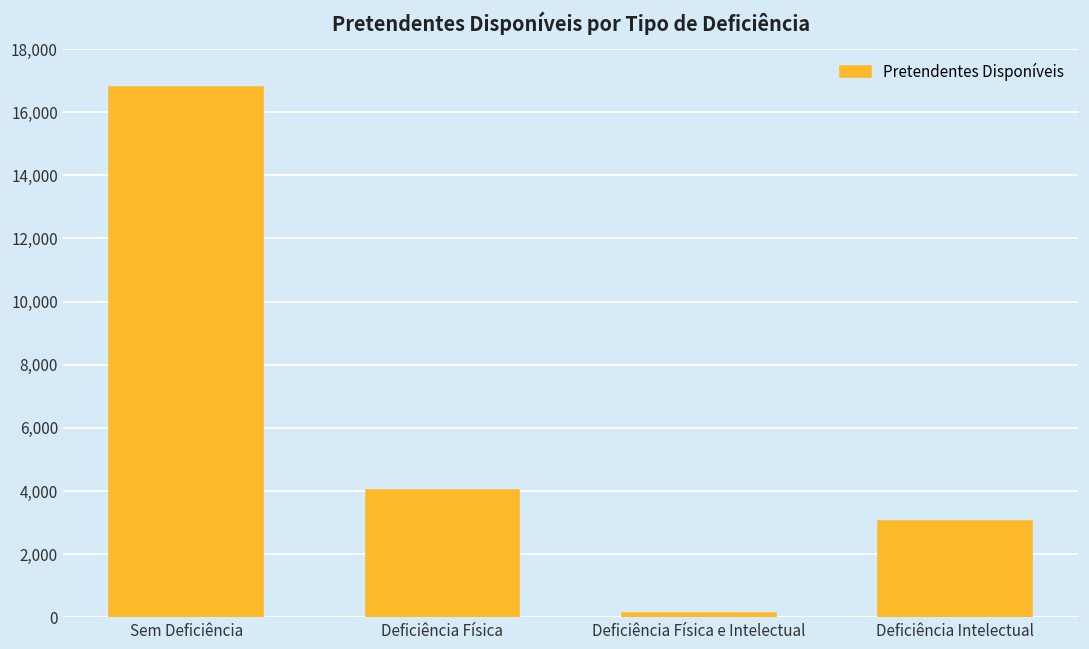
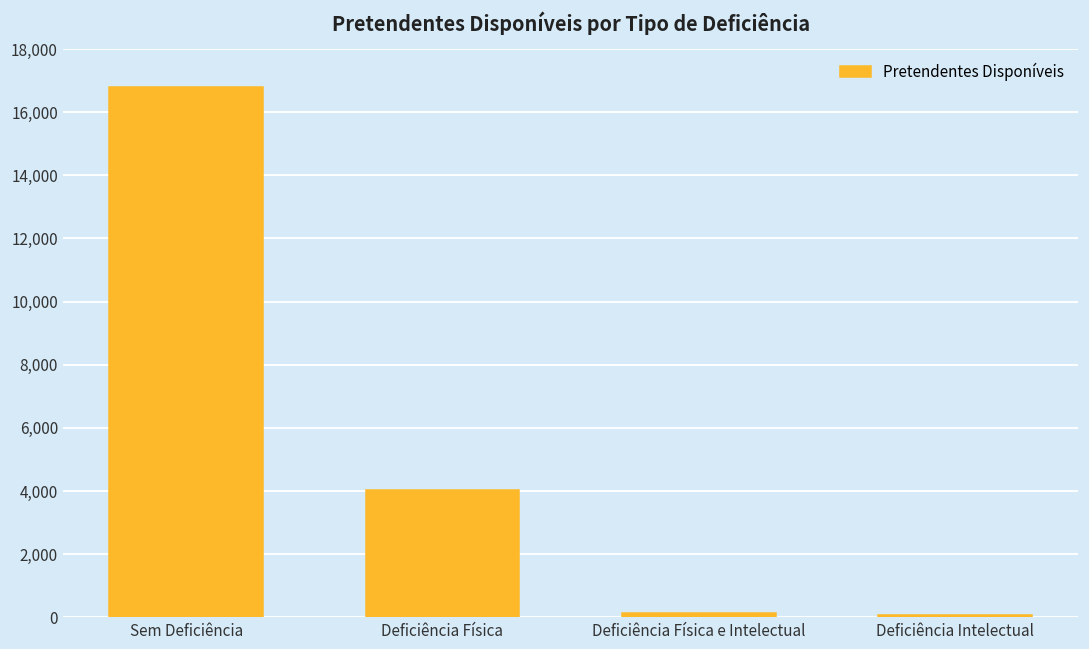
Deficiência Intelectual: 3,000 -> 100
